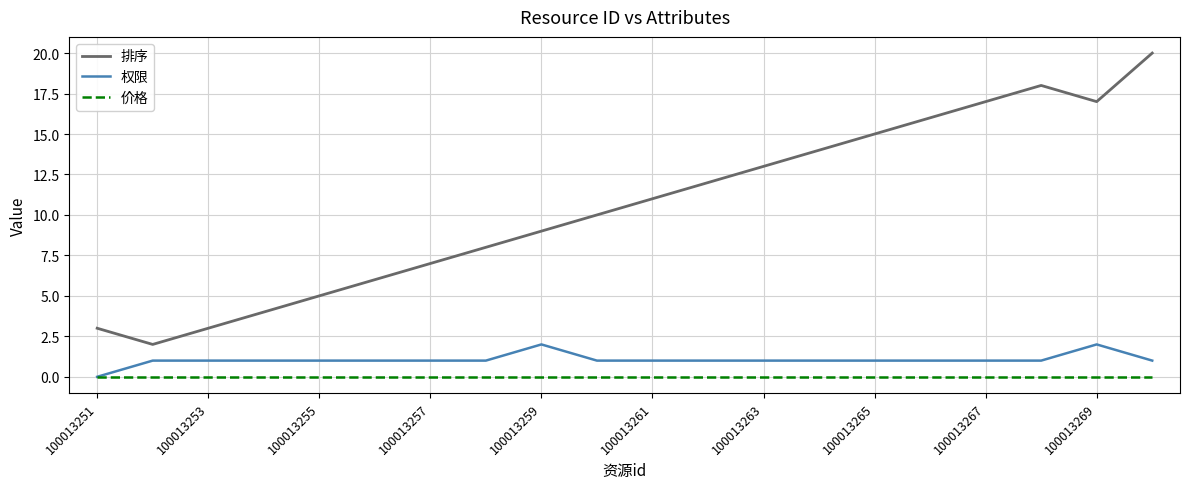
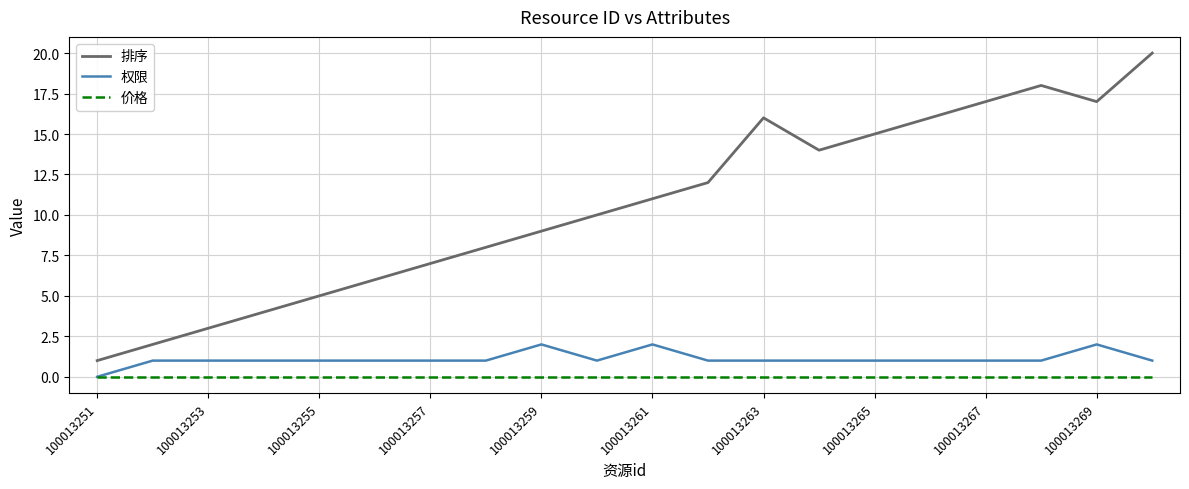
排序, 100013251: 3 -> 1
权限, 100013261: 1 -> 2
排序, 100013263: 13 -> 16
